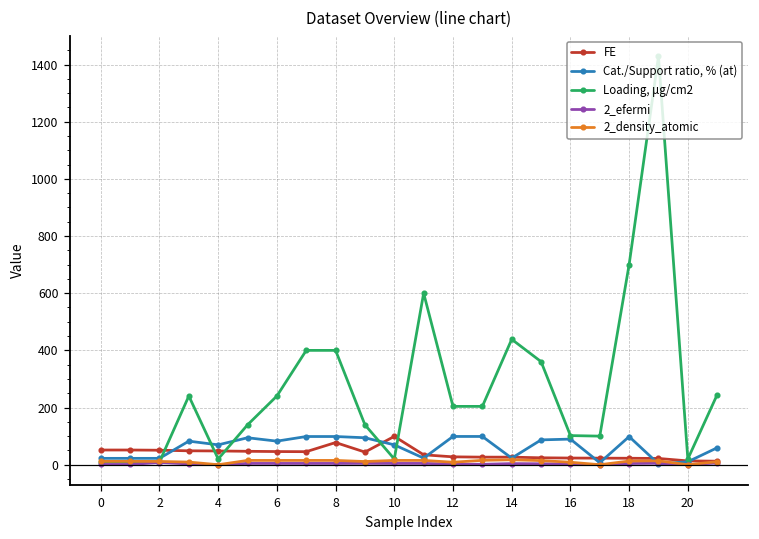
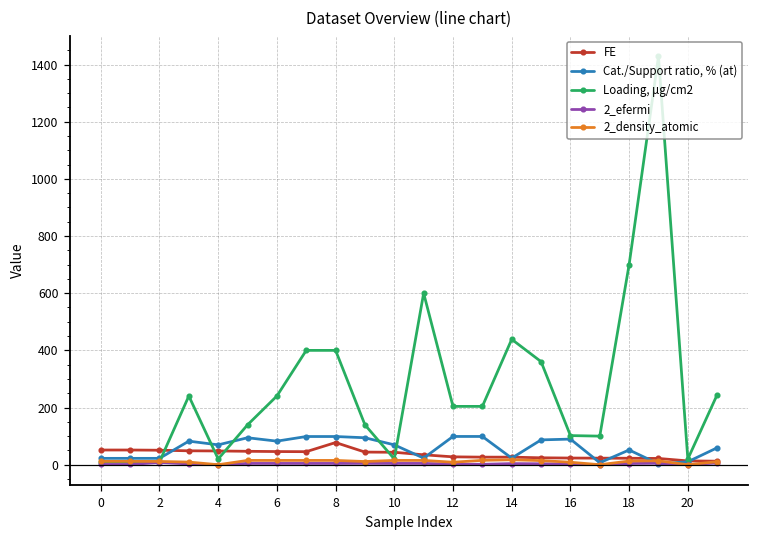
FE, 10: 100 -> 40
Cat./Support ratio, % (at), 18: 100 -> 50
